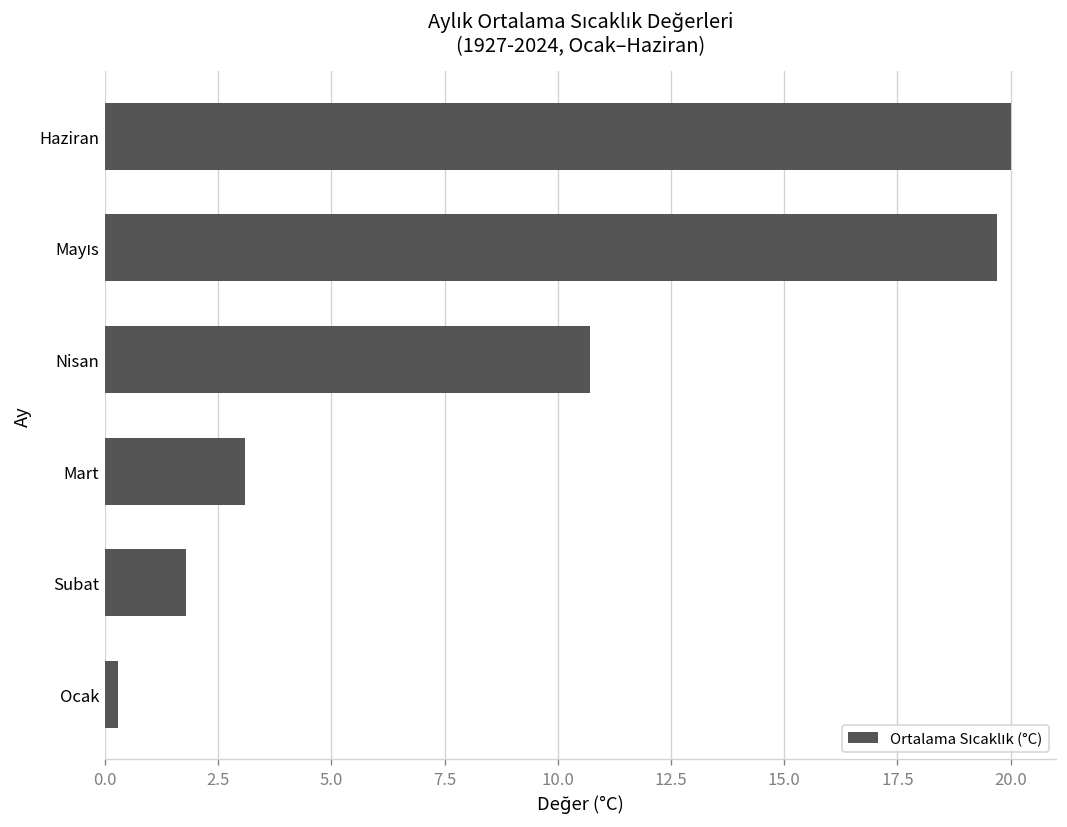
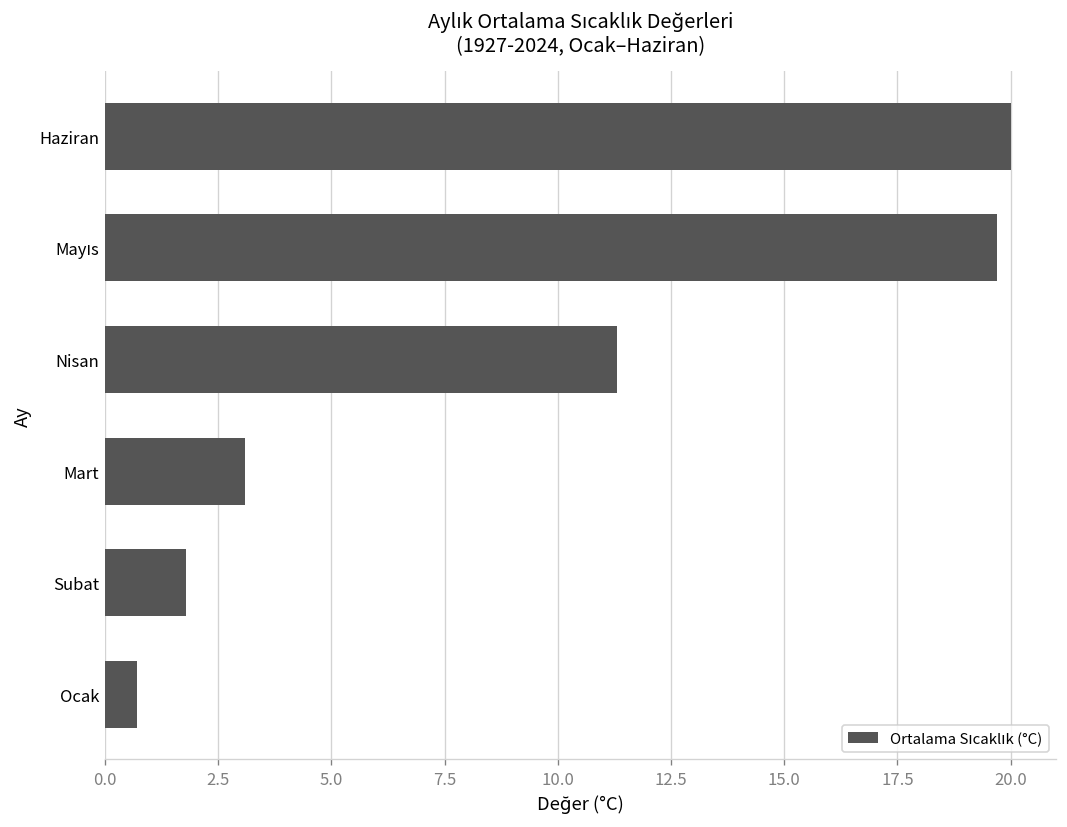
Nisan: 10.7 -> 11.3
Ocak: 0.3 -> 0.7
